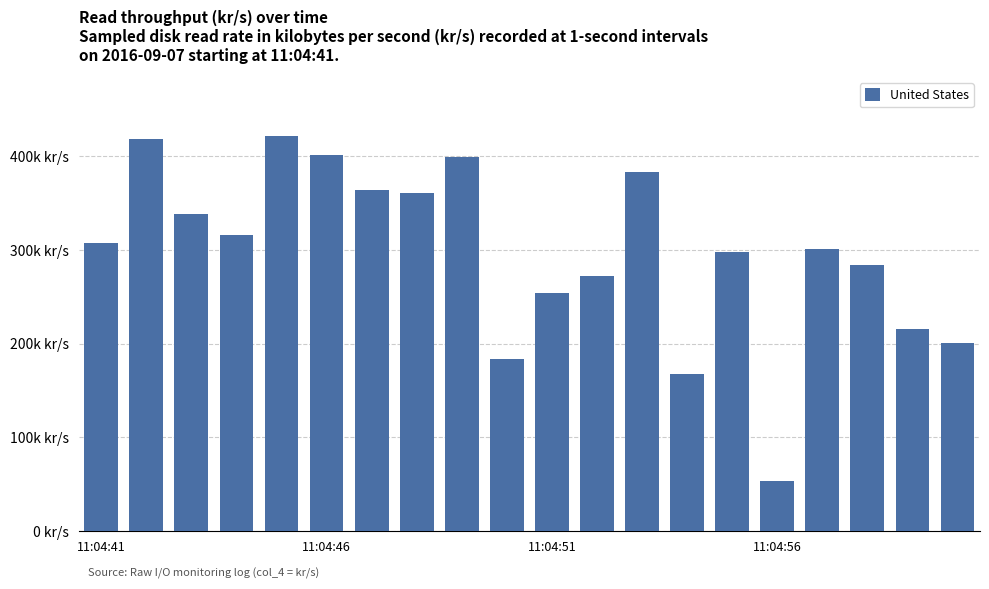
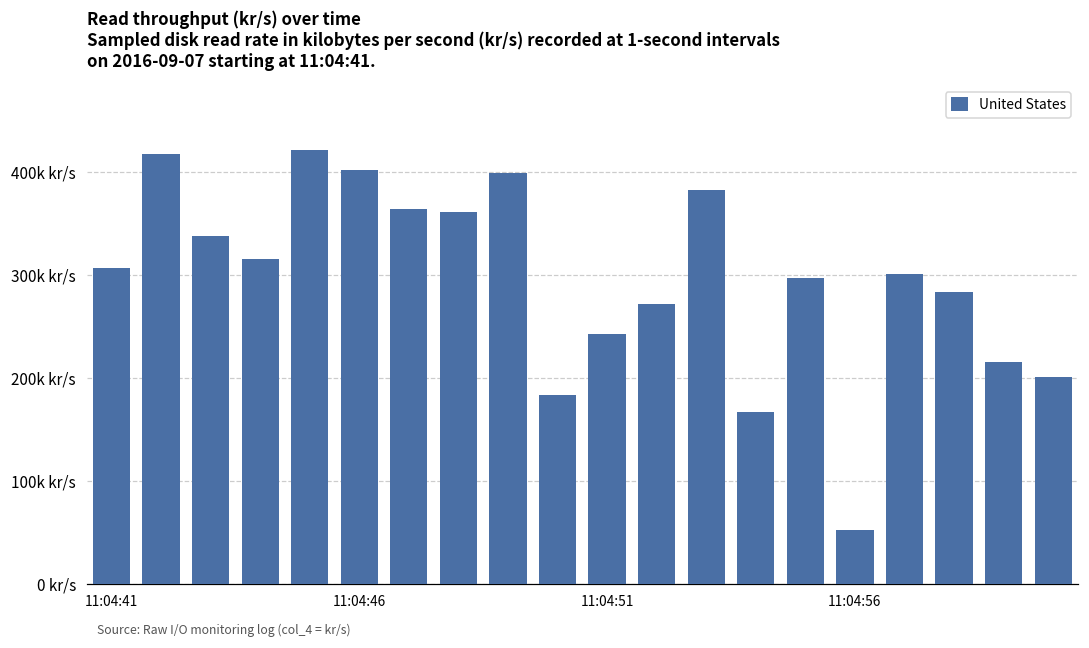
11:04:51: 250k kr/s -> 240k kr/s
